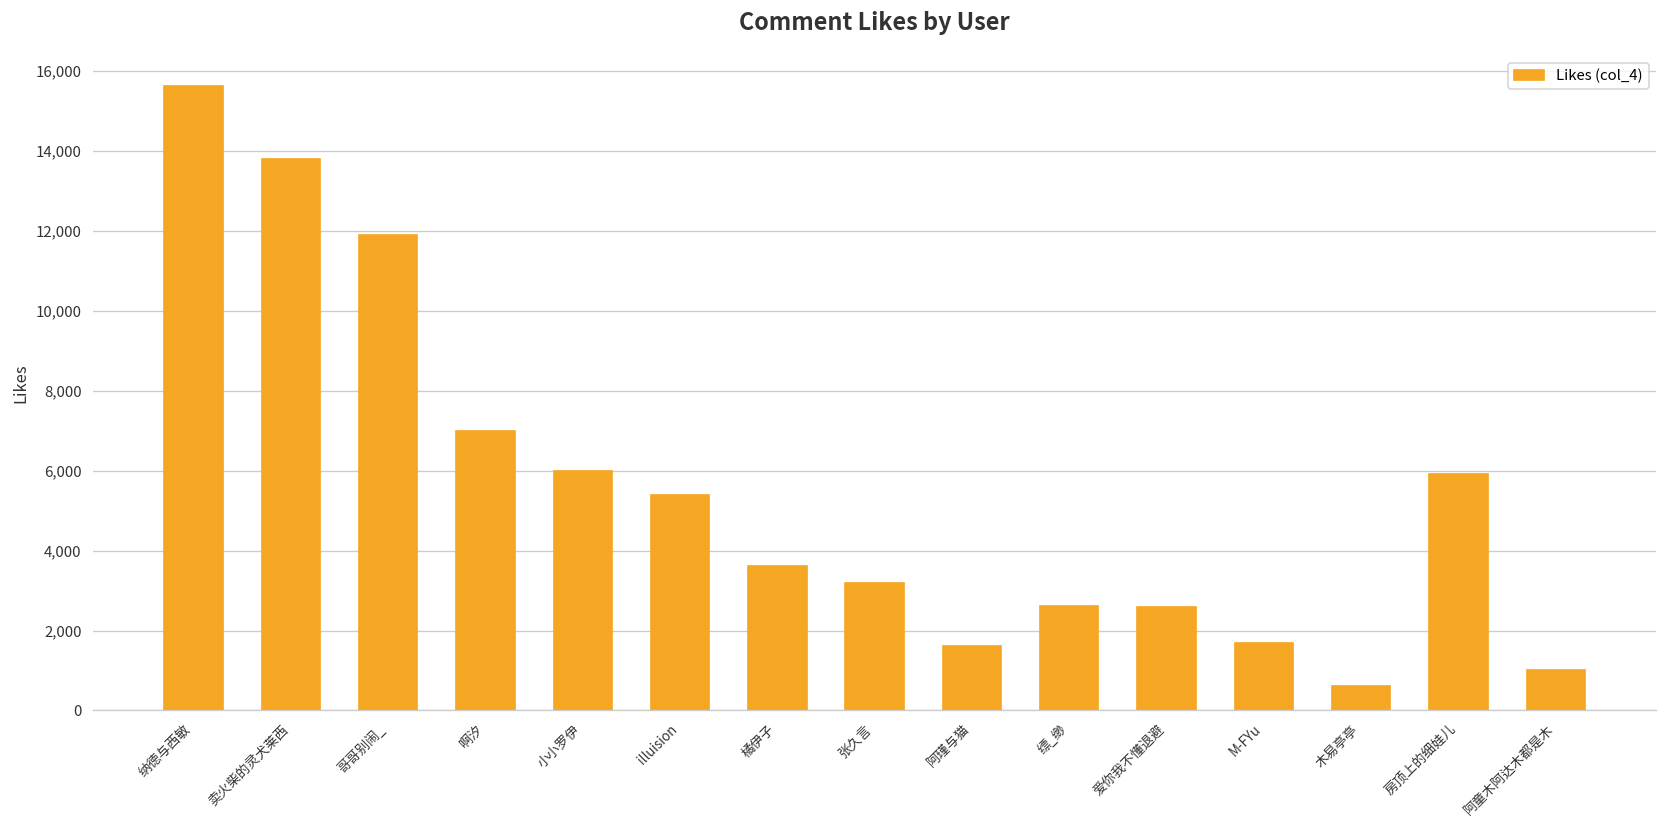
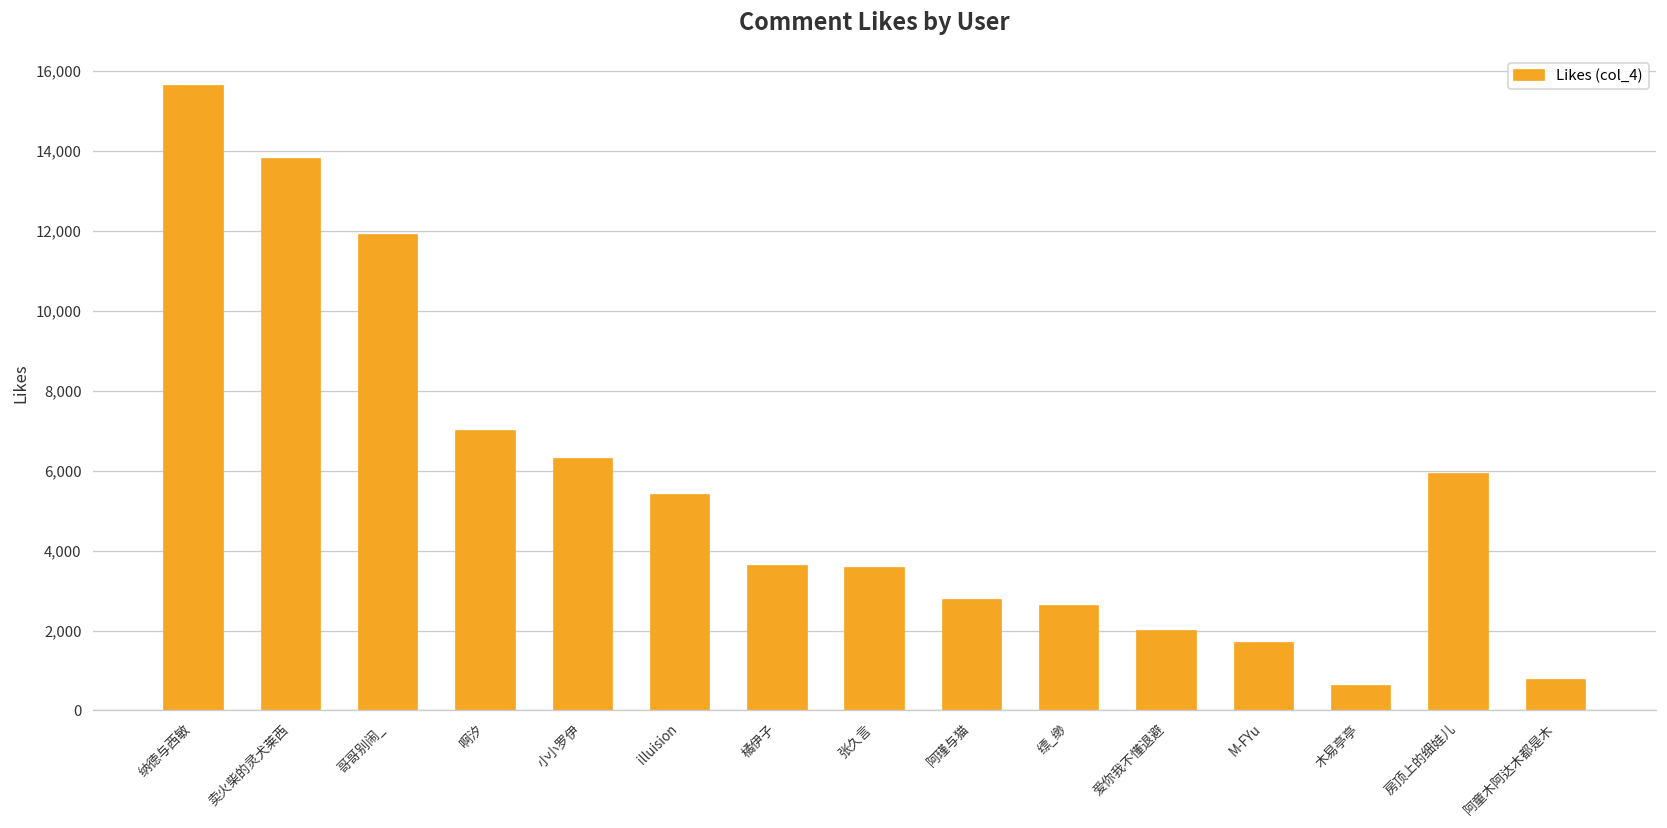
小小罗伊: 6,000 -> 6,300
张久言: 3,200 -> 3,600
阿瑾与猫: 1,600 -> 2,800
爱你我不懂退避: 2,600 -> 2,000
阿童木阿达木都是木: 1,000 -> 800
